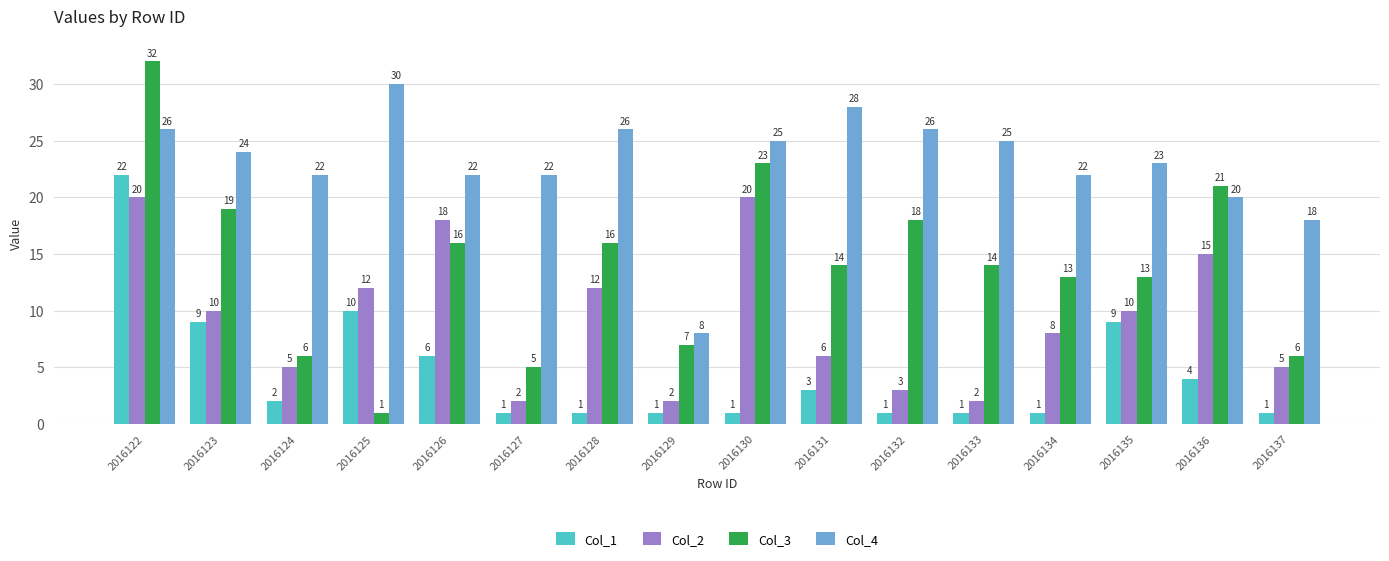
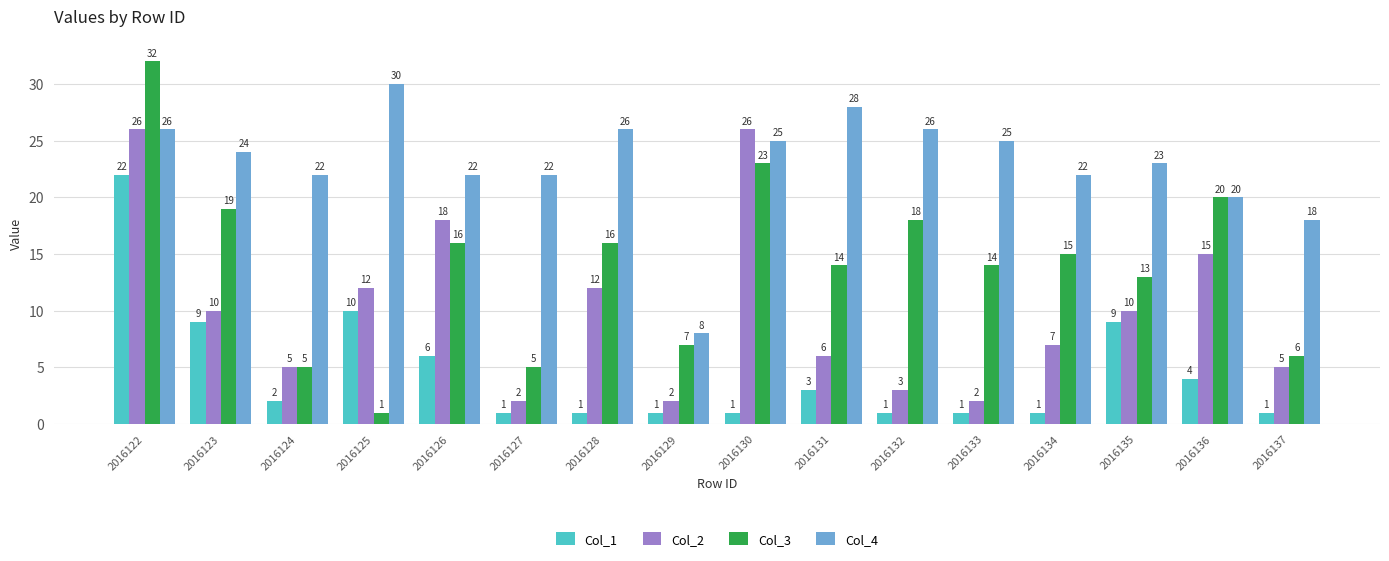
Col_2, 2016122: 20 -> 26
Col_3, 2016124: 6 -> 5
Col_2, 2016130: 20 -> 26
Col_2, 2016134: 8 -> 7
Col_3, 2016134: 13 -> 15
Col_3, 2016136: 21 -> 20
